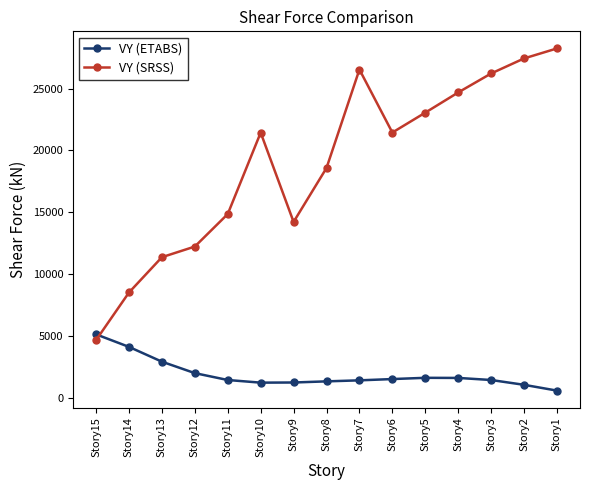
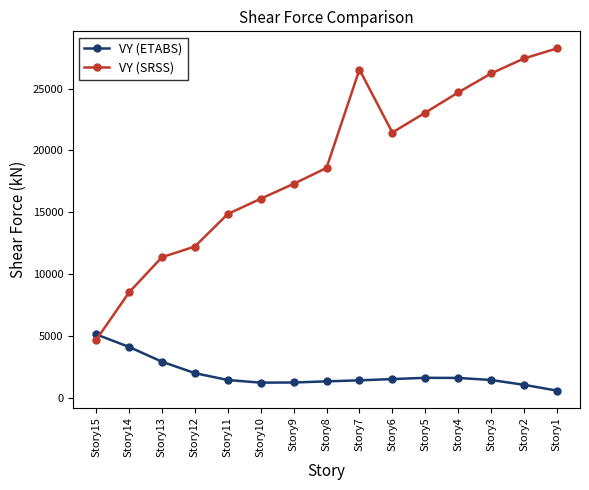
VY (SRSS), Story10: 21400 -> 16100
VY (SRSS), Story9: 14200 -> 17300
